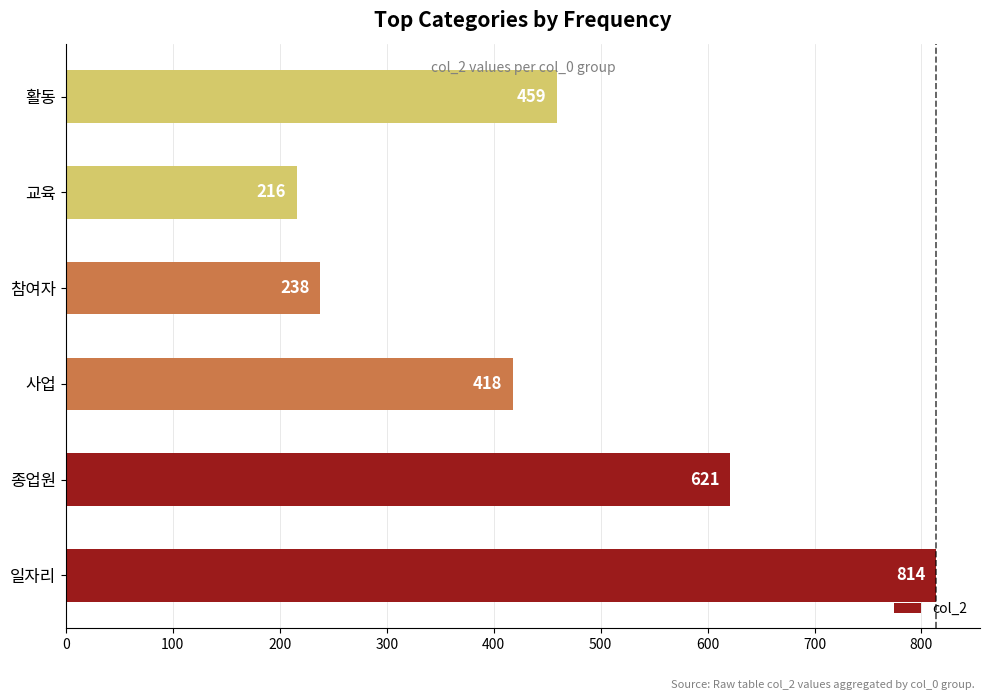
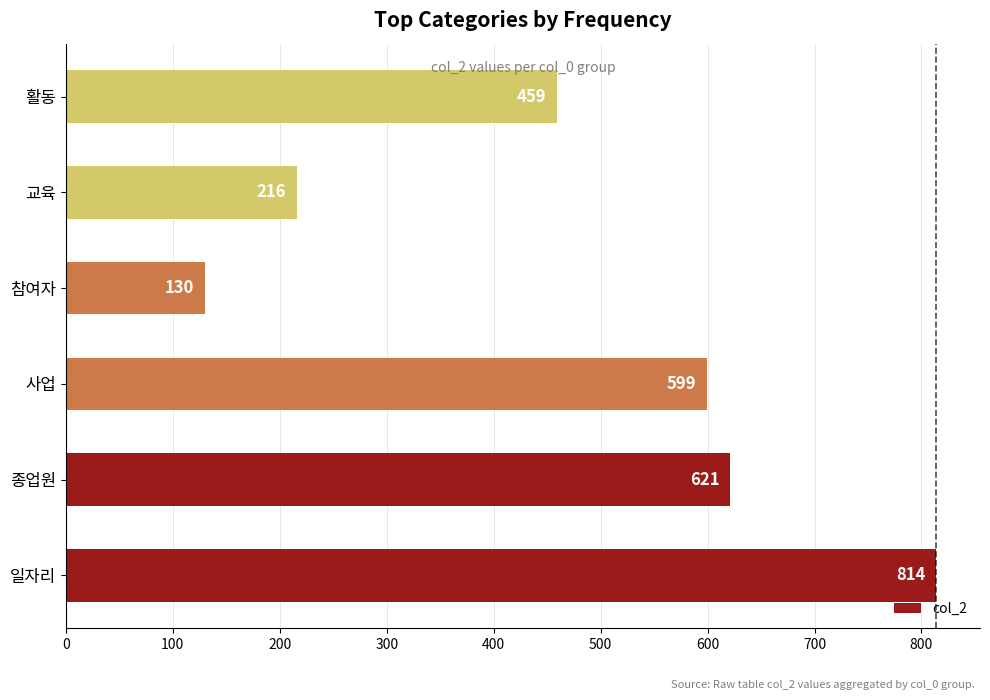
참여자: 238 -> 130
사업: 418 -> 599
